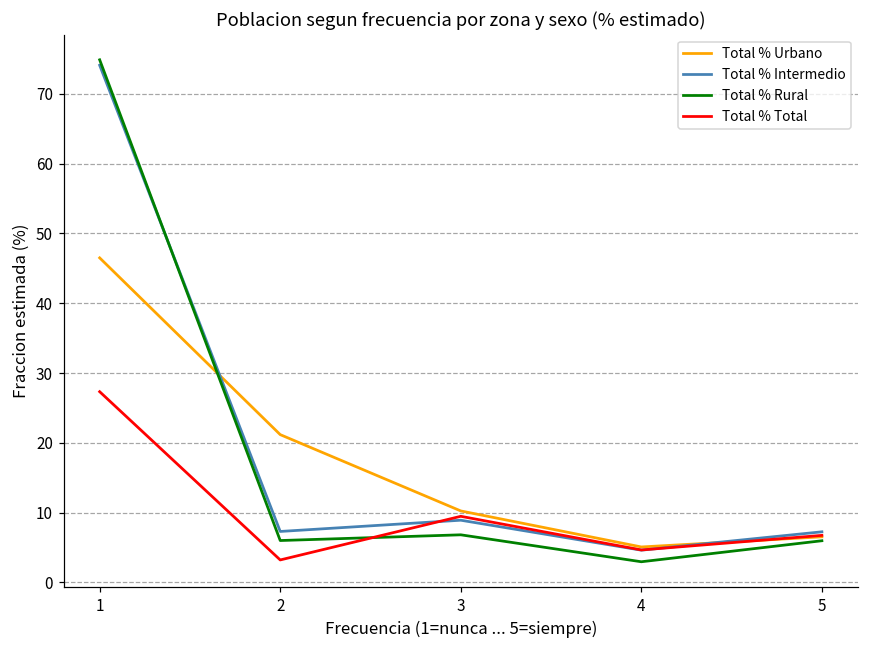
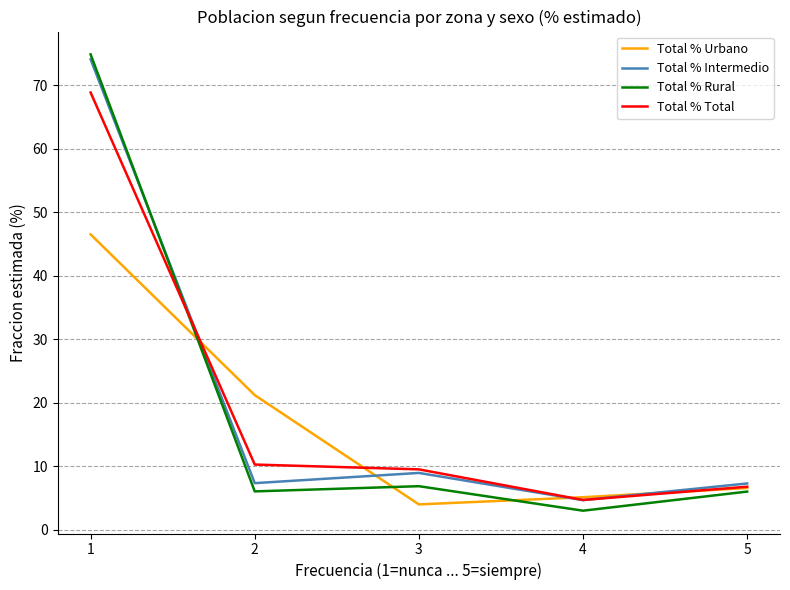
Total % Total, 1: 27 -> 69
Total % Total, 2: 3 -> 10
Total % Urbano, 3: 10 -> 4
